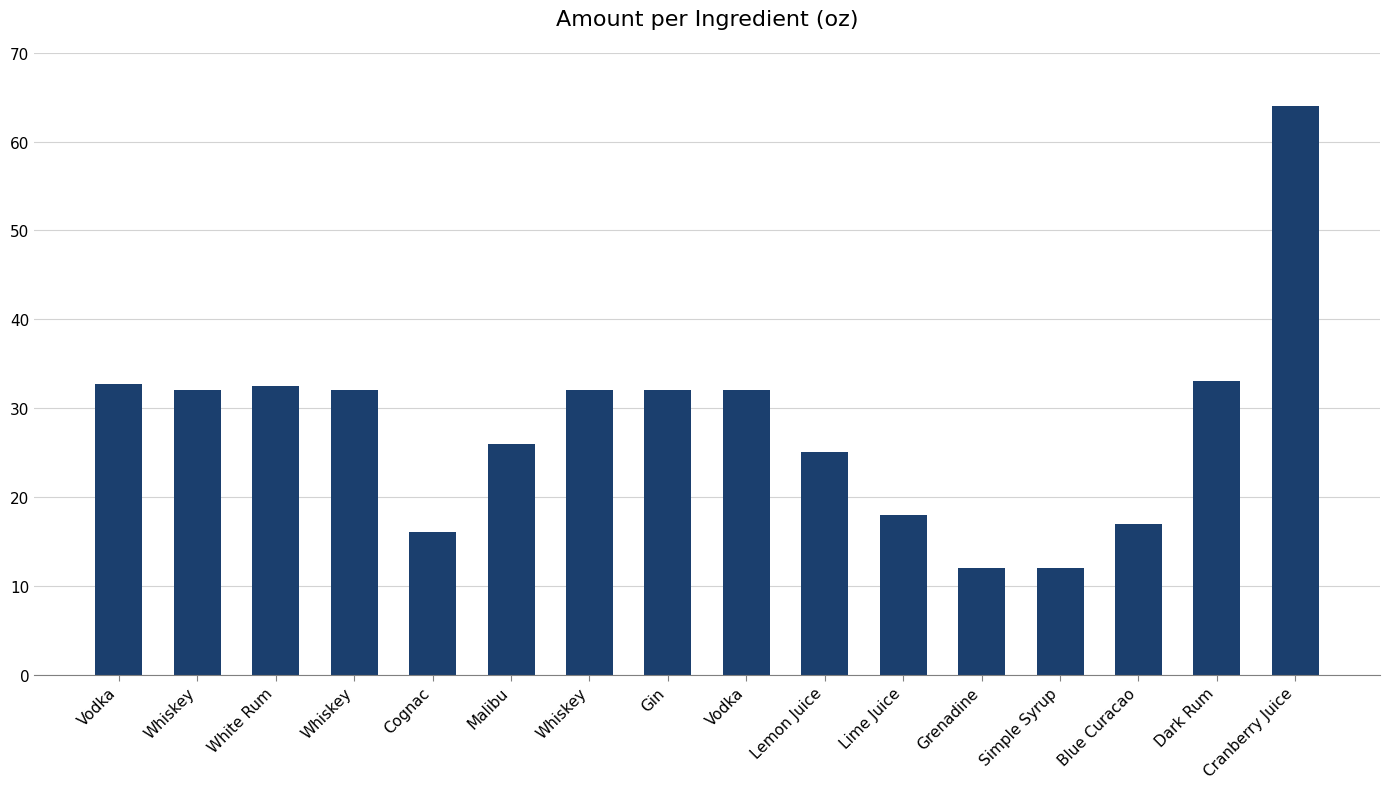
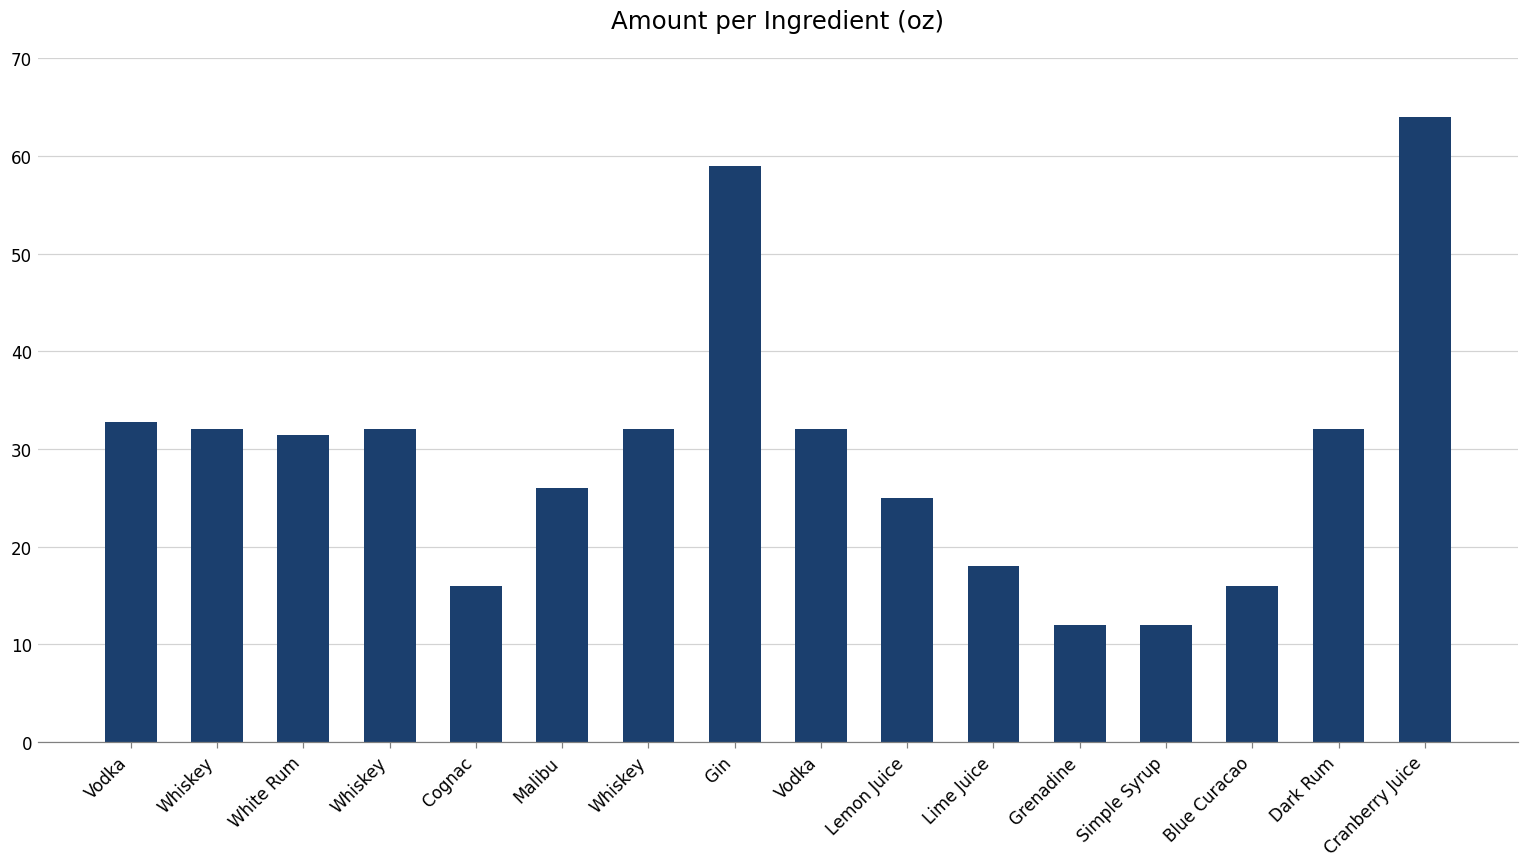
White Rum: 33 -> 31
Gin: 32 -> 59
Blue Curacao: 17 -> 16
Dark Rum: 33 -> 32
